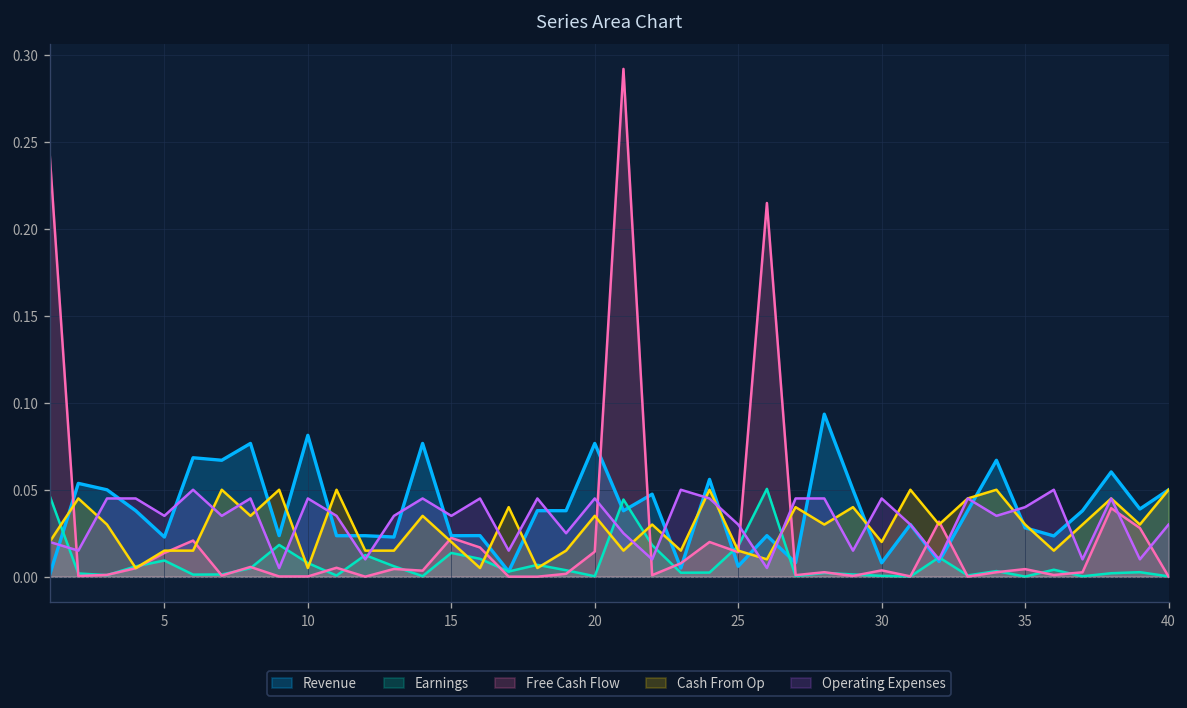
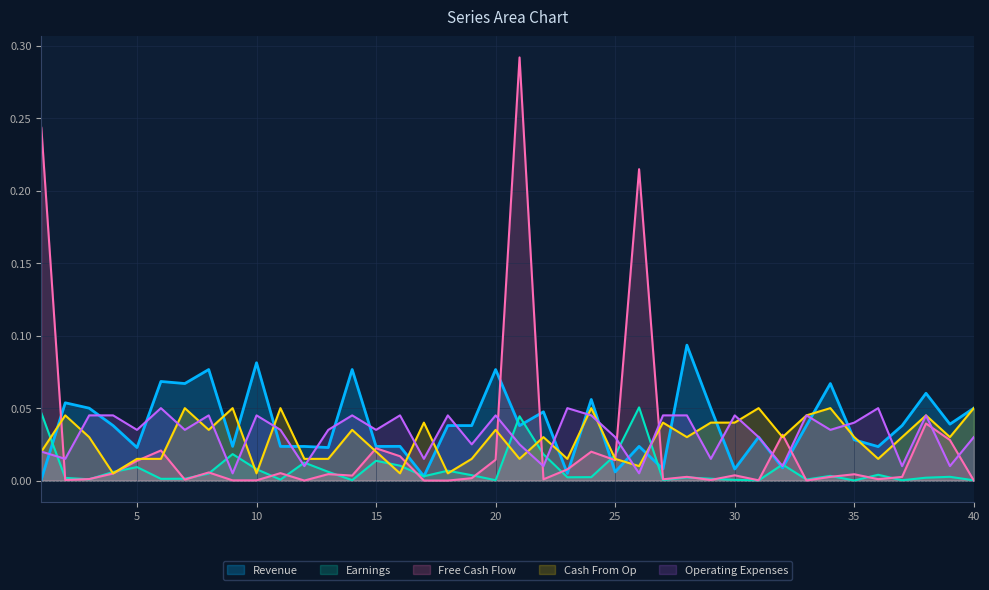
Cash From Op, 30: 0.020 -> 0.040
